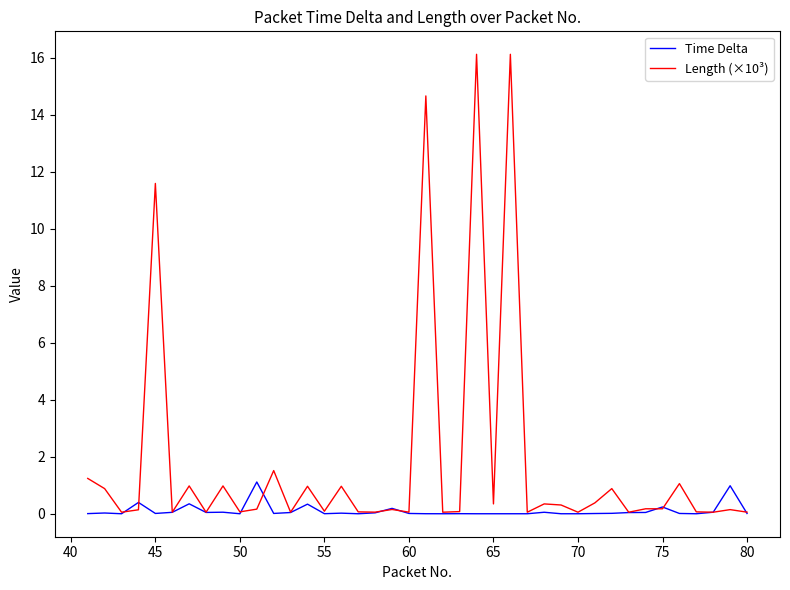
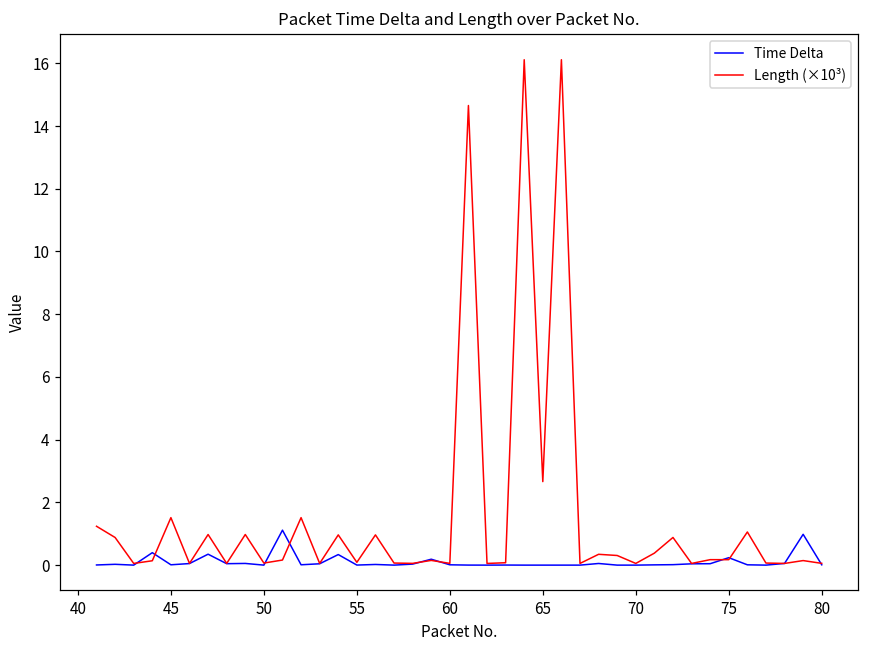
Length (×10³), 45: 11.6 -> 1.5
Length (×10³), 65: 0.3 -> 2.7
